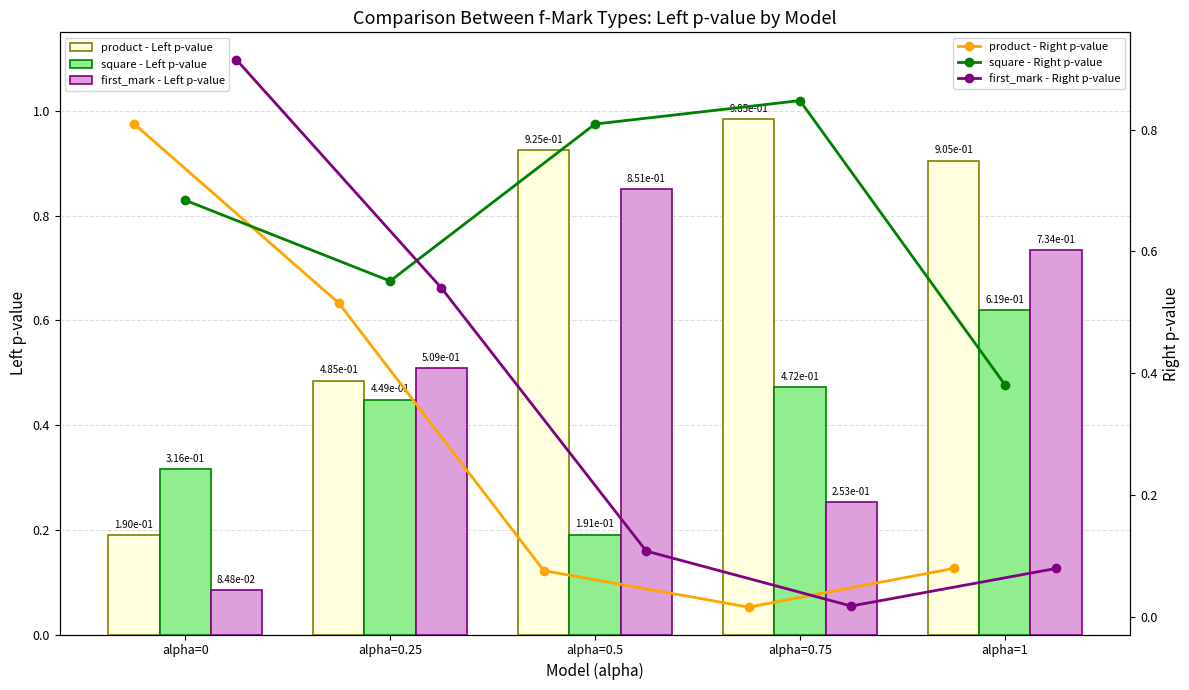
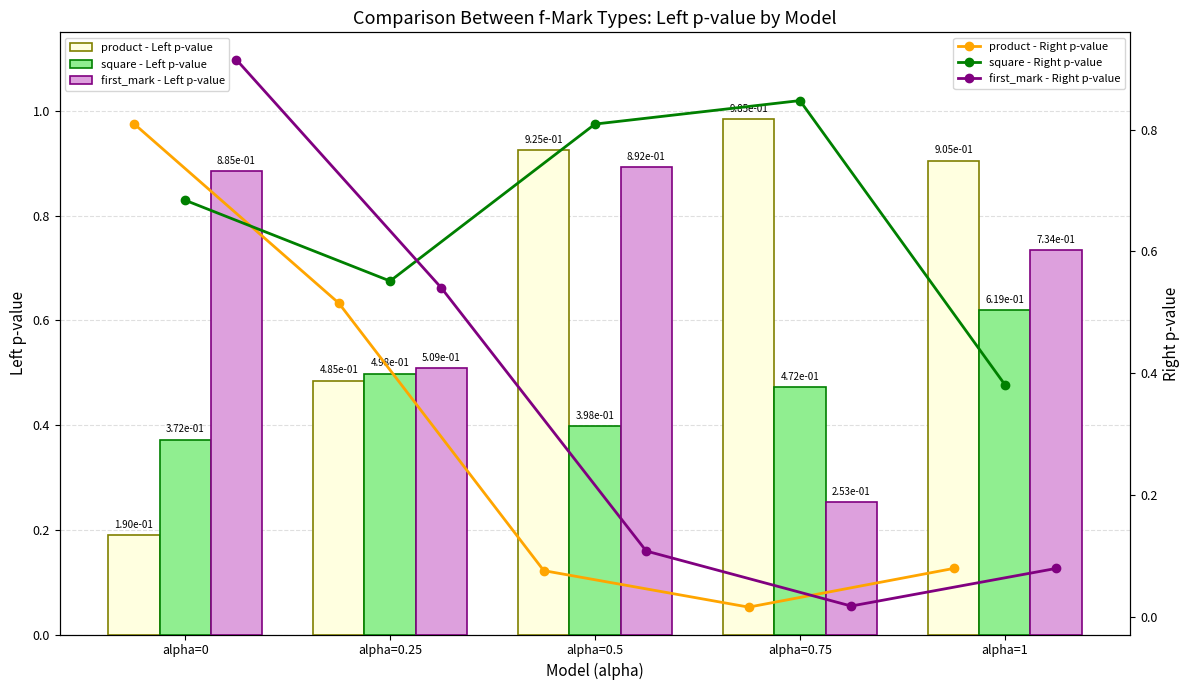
square - Left p-value, alpha=0: 3.16e-01 -> 3.72e-01
first_mark - Left p-value, alpha=0: 8.48e-02 -> 8.85e-01
square - Left p-value, alpha=0.25: 4.49e-01 -> 4.98e-01
square - Left p-value, alpha=0.5: 1.91e-01 -> 3.98e-01
first_mark - Left p-value, alpha=0.5: 8.51e-01 -> 8.92e-01
